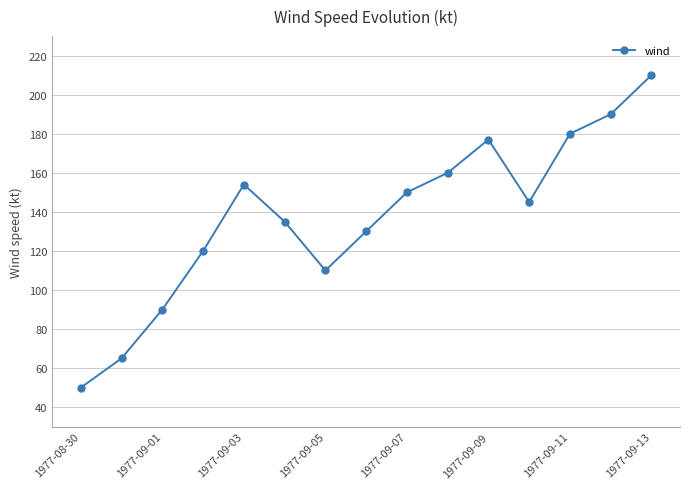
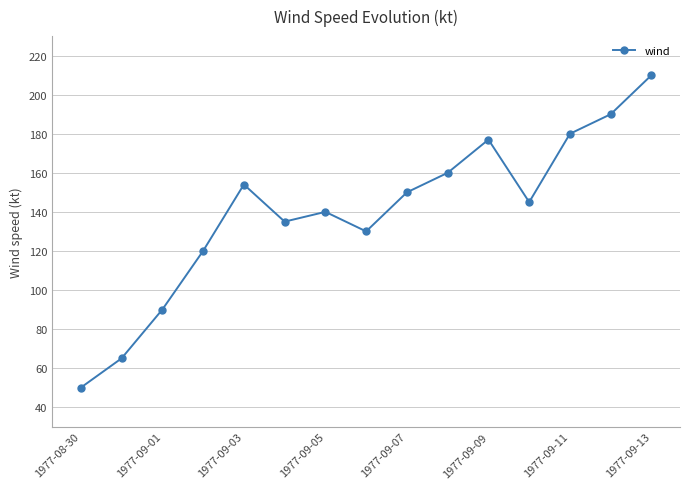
1977-09-05: 110 -> 140
